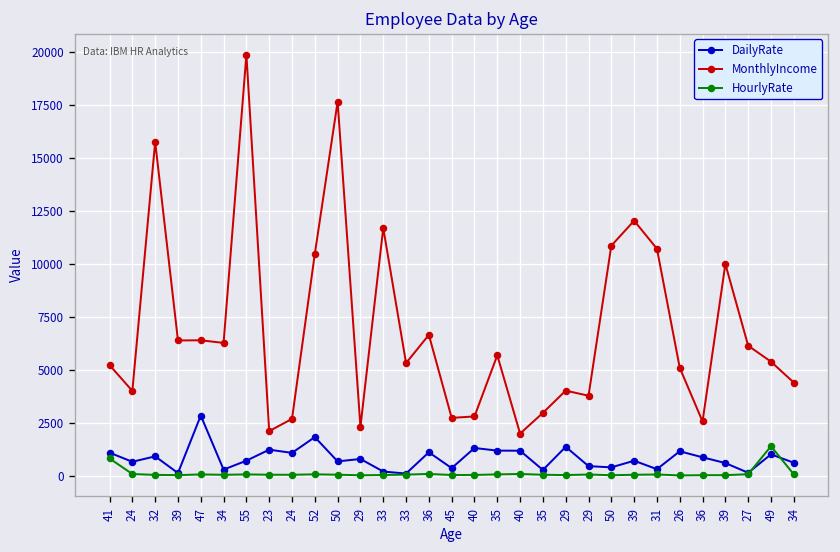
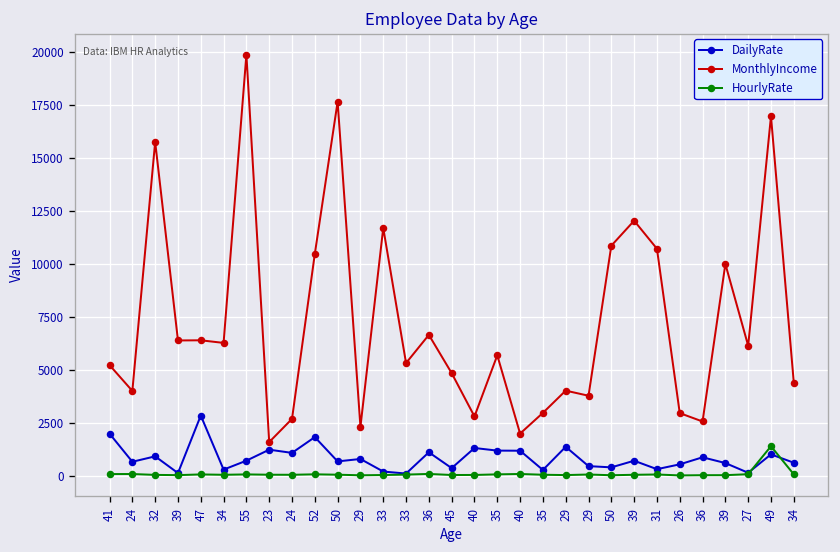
DailyRate, 41: 1100 -> 2000
HourlyRate, 41: 800 -> 100
MonthlyIncome, 23: 2100 -> 1600
MonthlyIncome, 45: 2700 -> 4900
DailyRate, 26: 1200 -> 600
MonthlyIncome, 26: 5100 -> 3000
MonthlyIncome, 49: 5400 -> 17000
